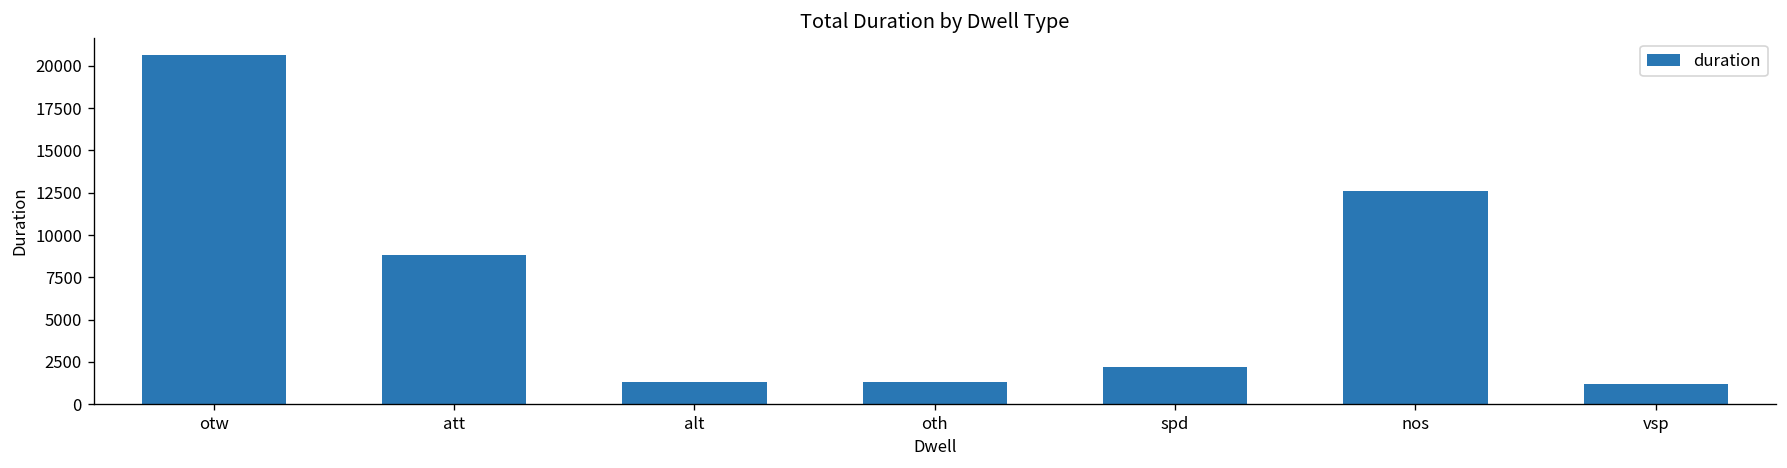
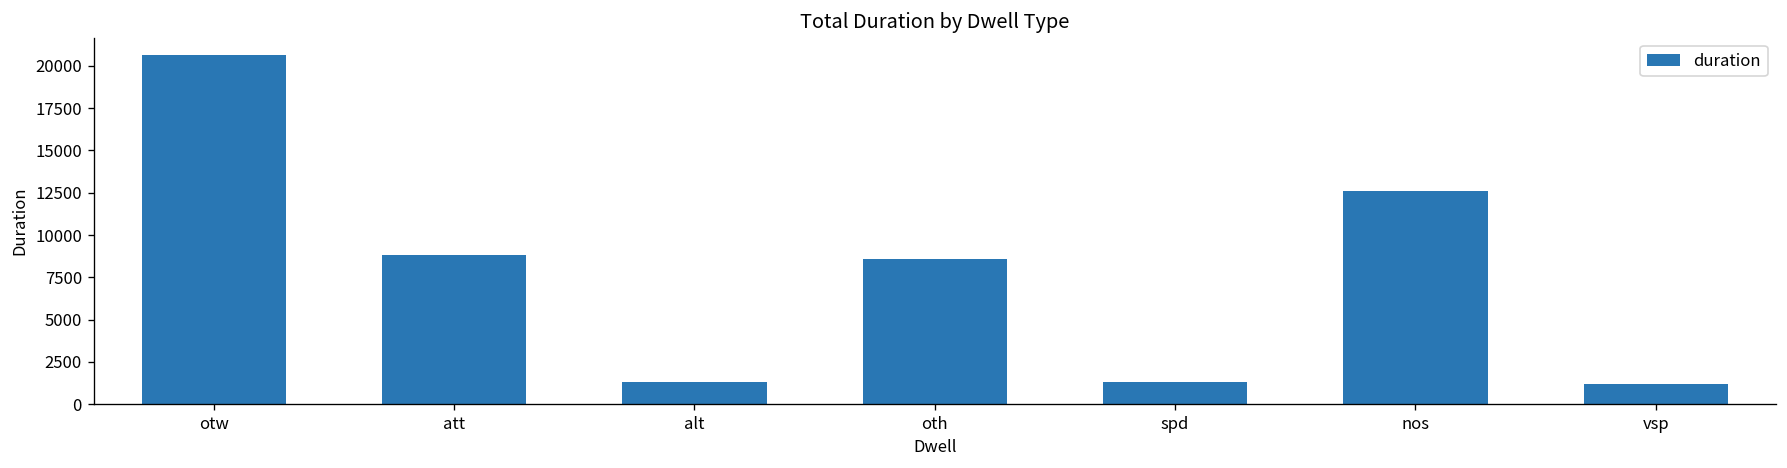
oth: 1300 -> 8600
spd: 2200 -> 1300
